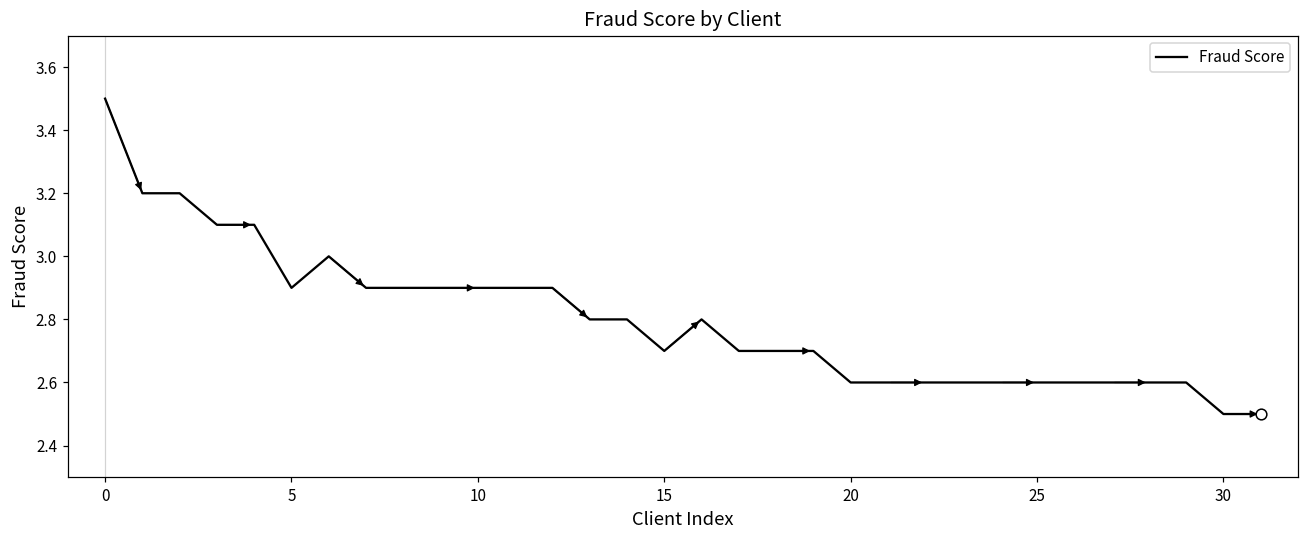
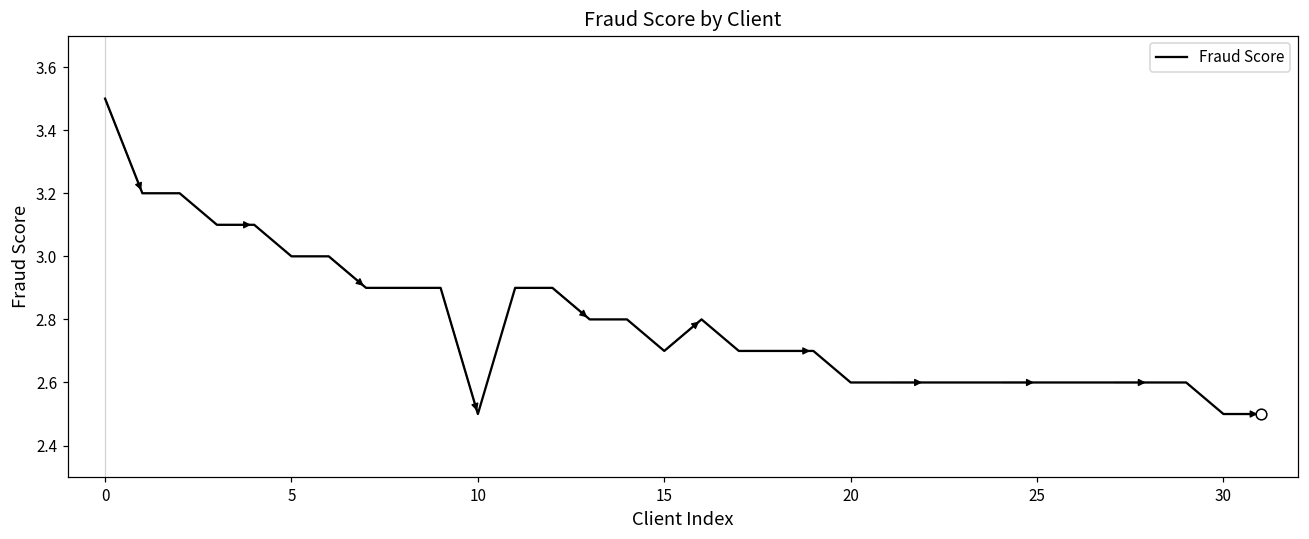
Fraud Score, 5: 2.9 -> 3.0
Fraud Score, 10: 2.9 -> 2.5
